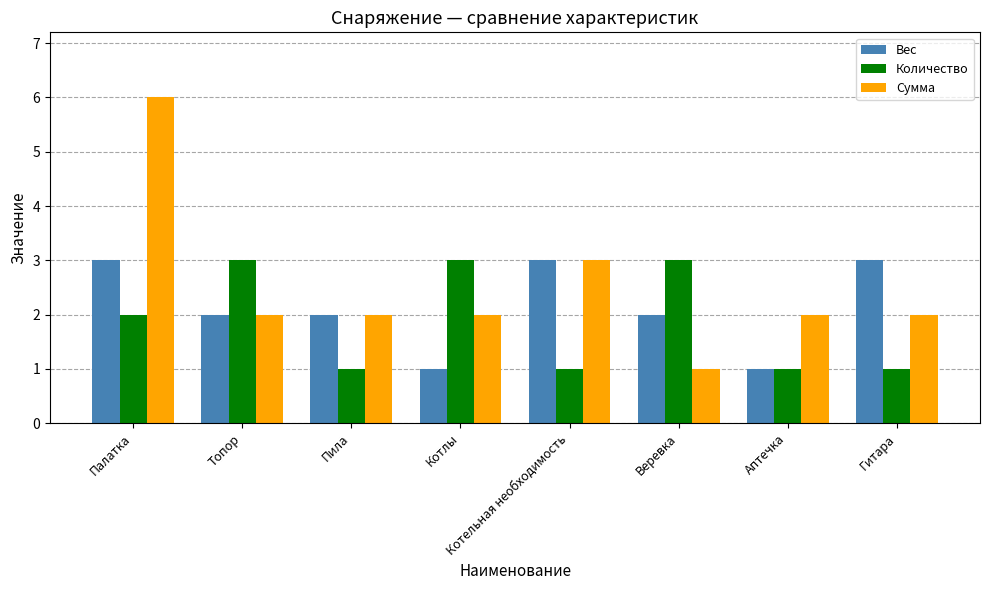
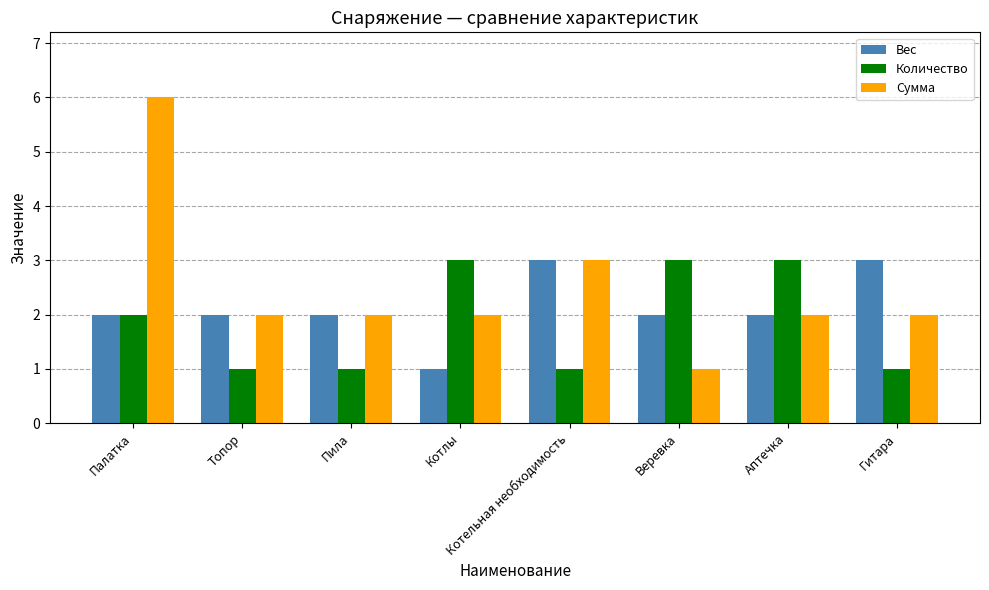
Вес, Палатка: 3 -> 2
Количество, Топор: 3 -> 1
Вес, Аптечка: 1 -> 2
Количество, Аптечка: 1 -> 3
